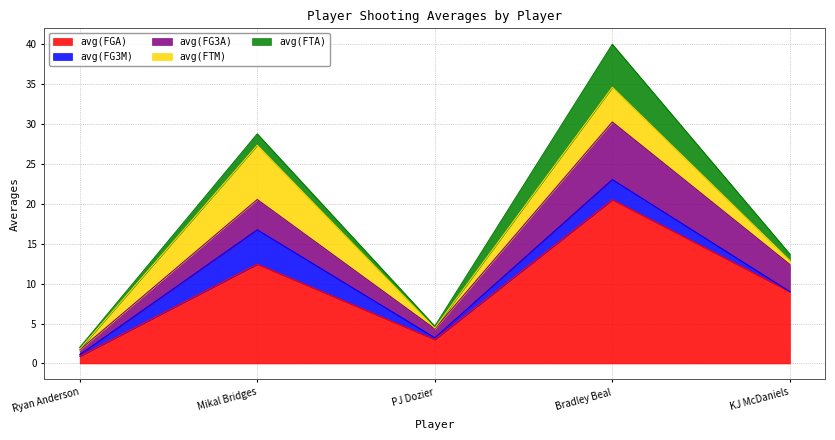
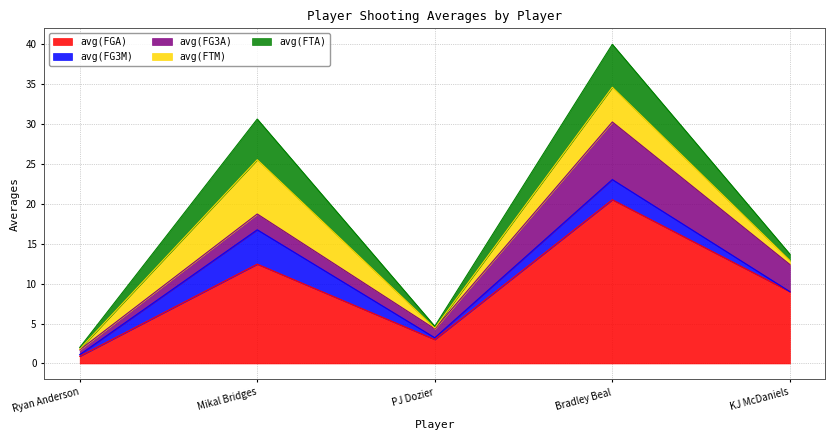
avg(FG3A), Mikal Bridges: 4 -> 2
avg(FTA), Mikal Bridges: 1 -> 5
